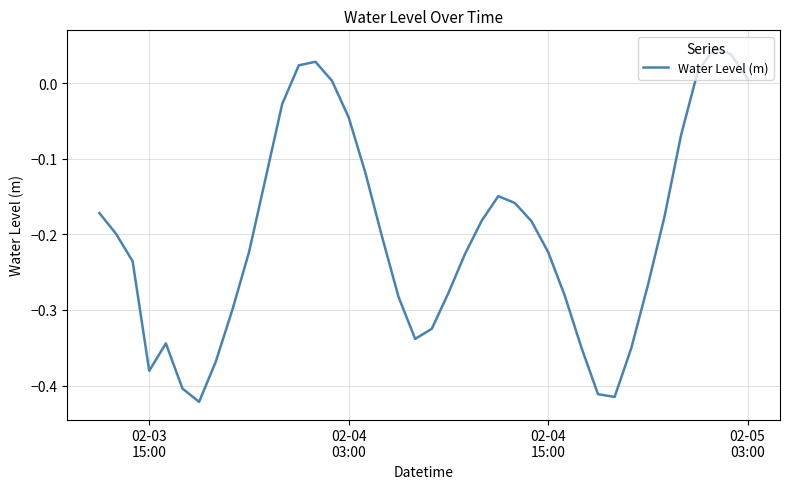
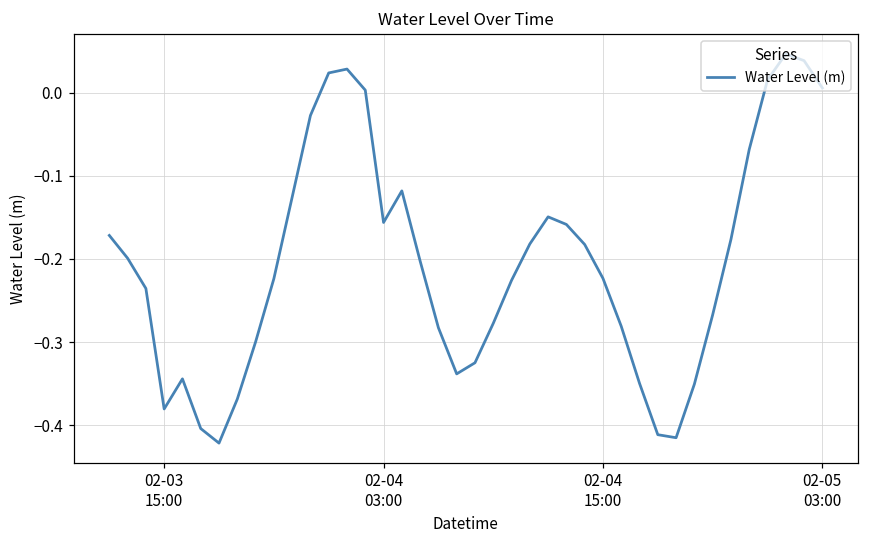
02-04 03:00: -0.05 -> -0.16
